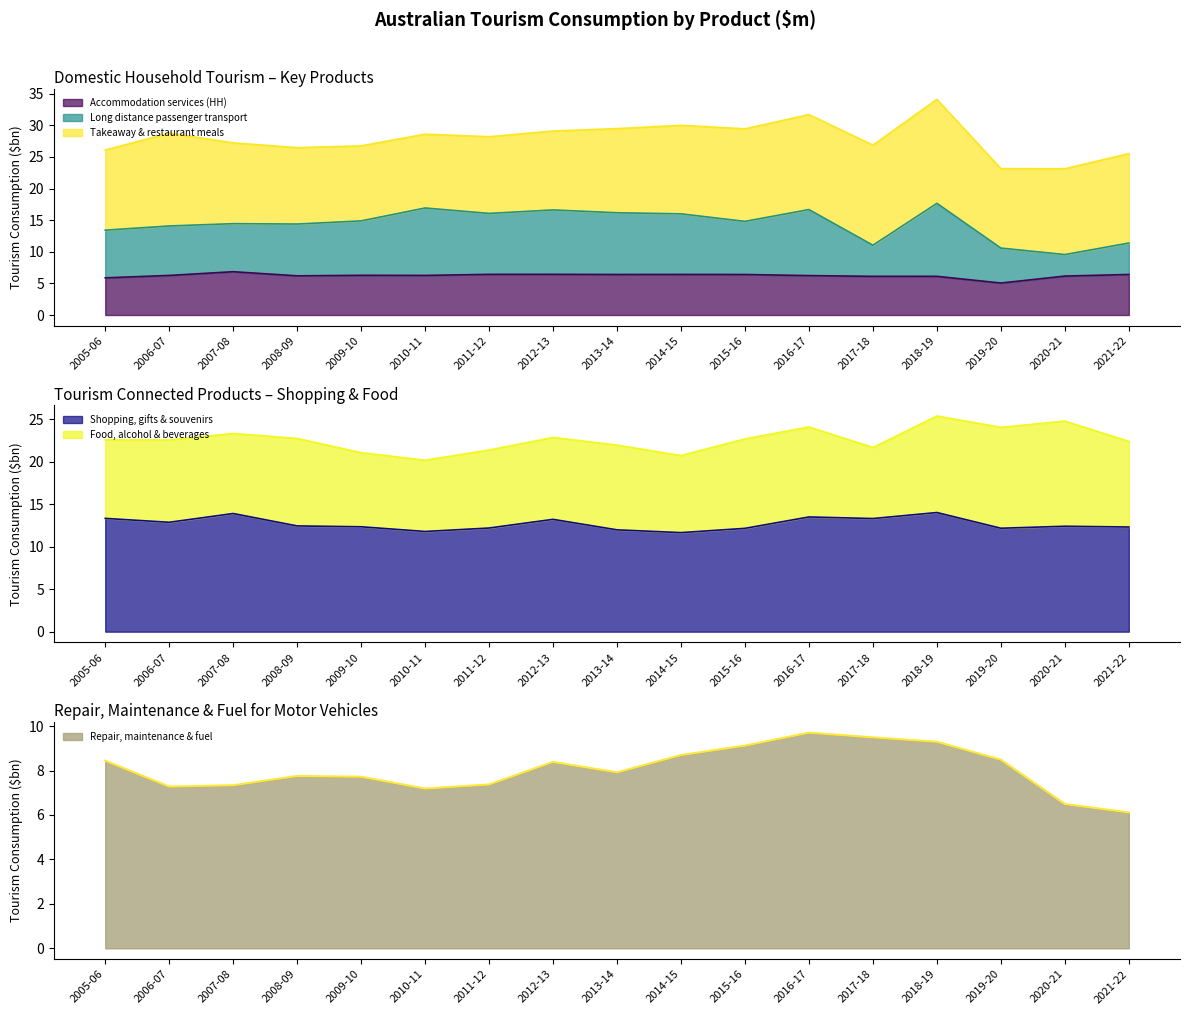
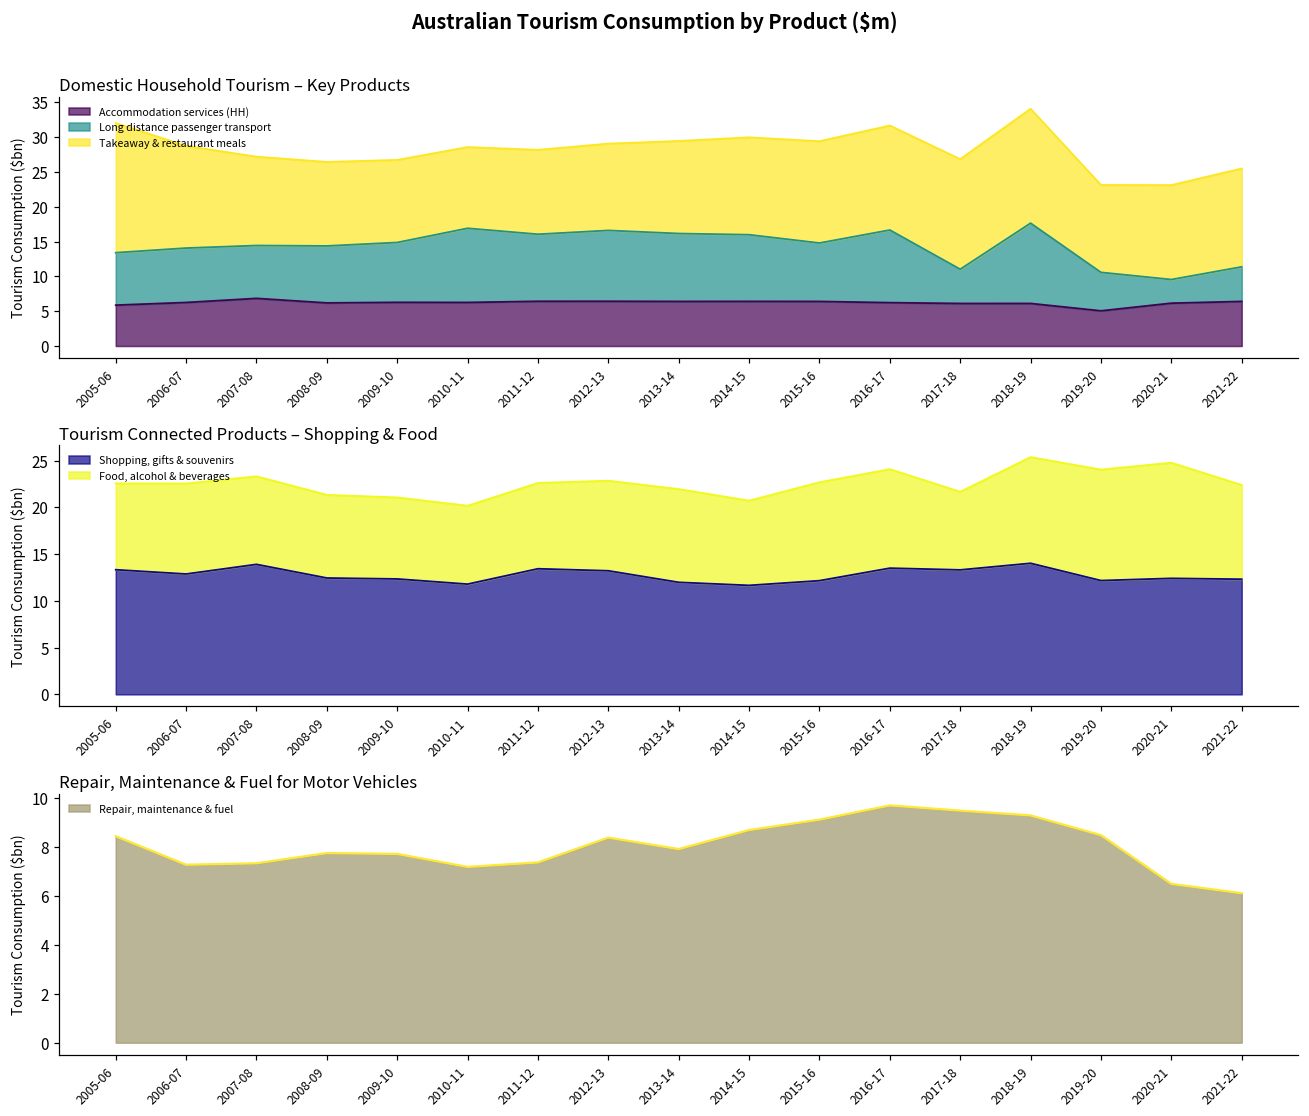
Domestic Household Tourism – Key Products, Takeaway & restaurant meals, 2005-06: 13 -> 19
Tourism Connected Products – Shopping & Food, Food, alcohol & beverages, 2008-09: 10 -> 9
Tourism Connected Products – Shopping & Food, Shopping, gifts & souvenirs, 2011-12: 12 -> 13
